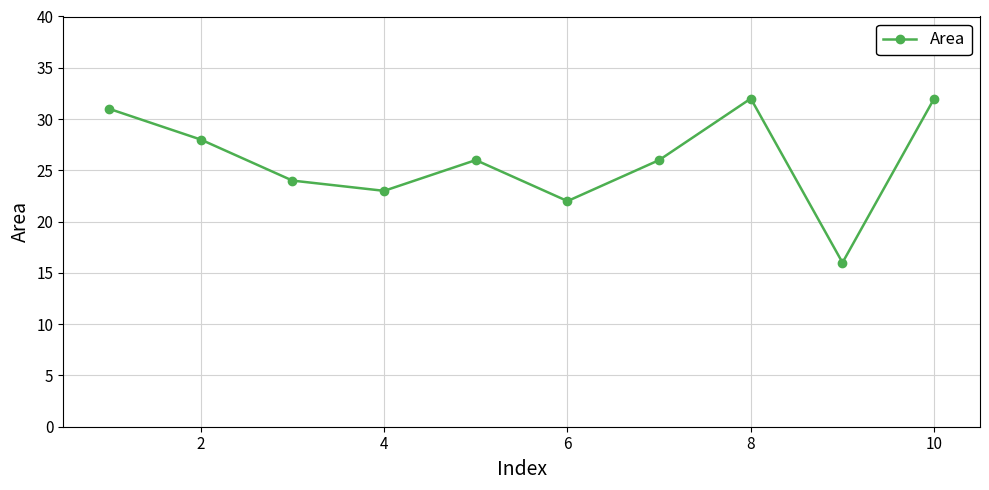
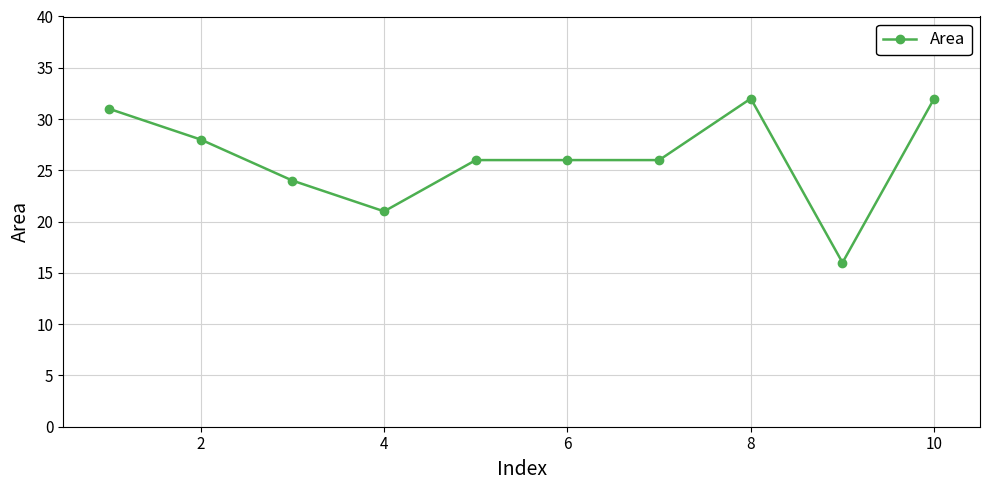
4: 23 -> 21
6: 22 -> 26
